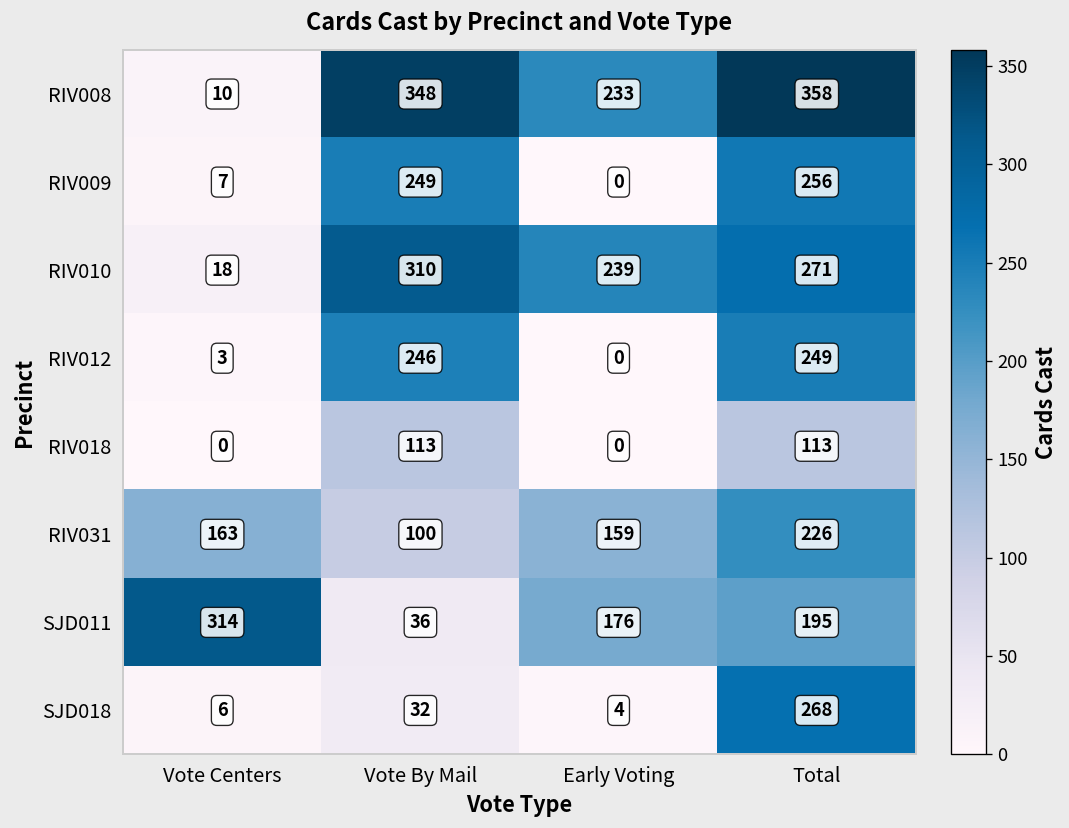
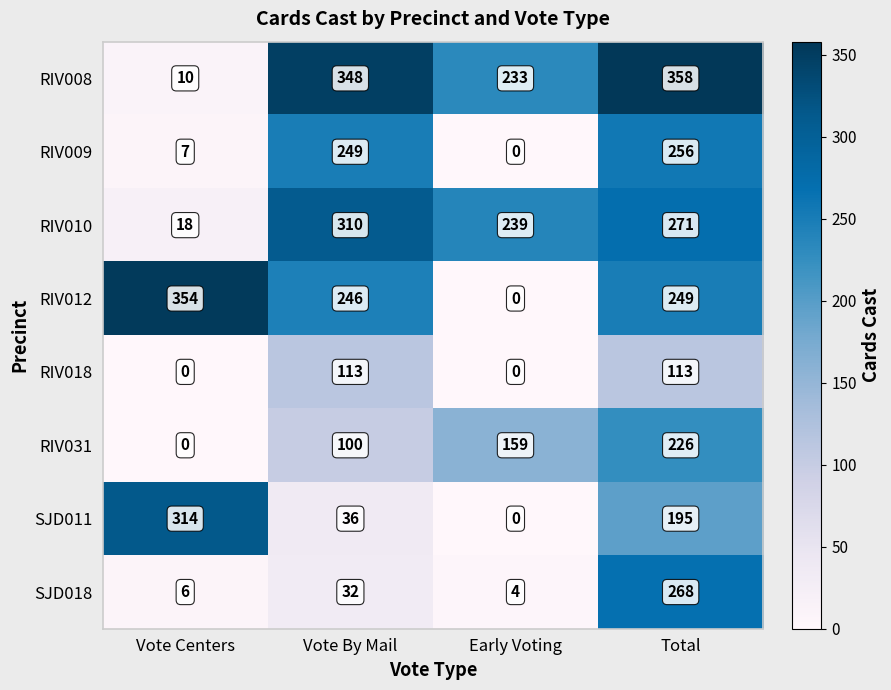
RIV012, Vote Centers: 3 -> 354
RIV031, Vote Centers: 163 -> 0
SJD011, Early Voting: 176 -> 0
